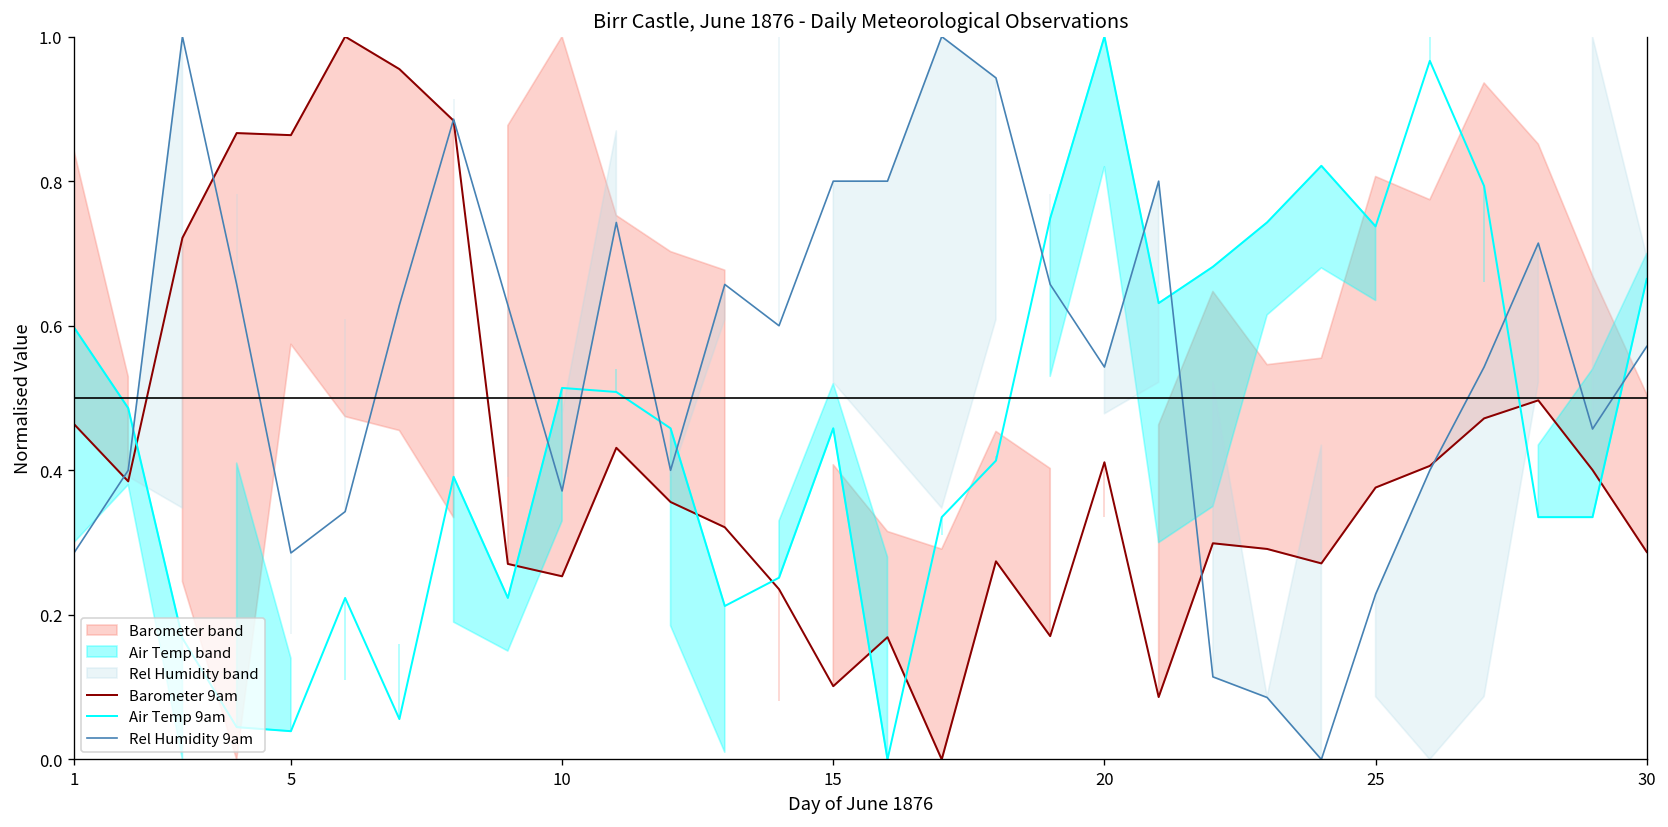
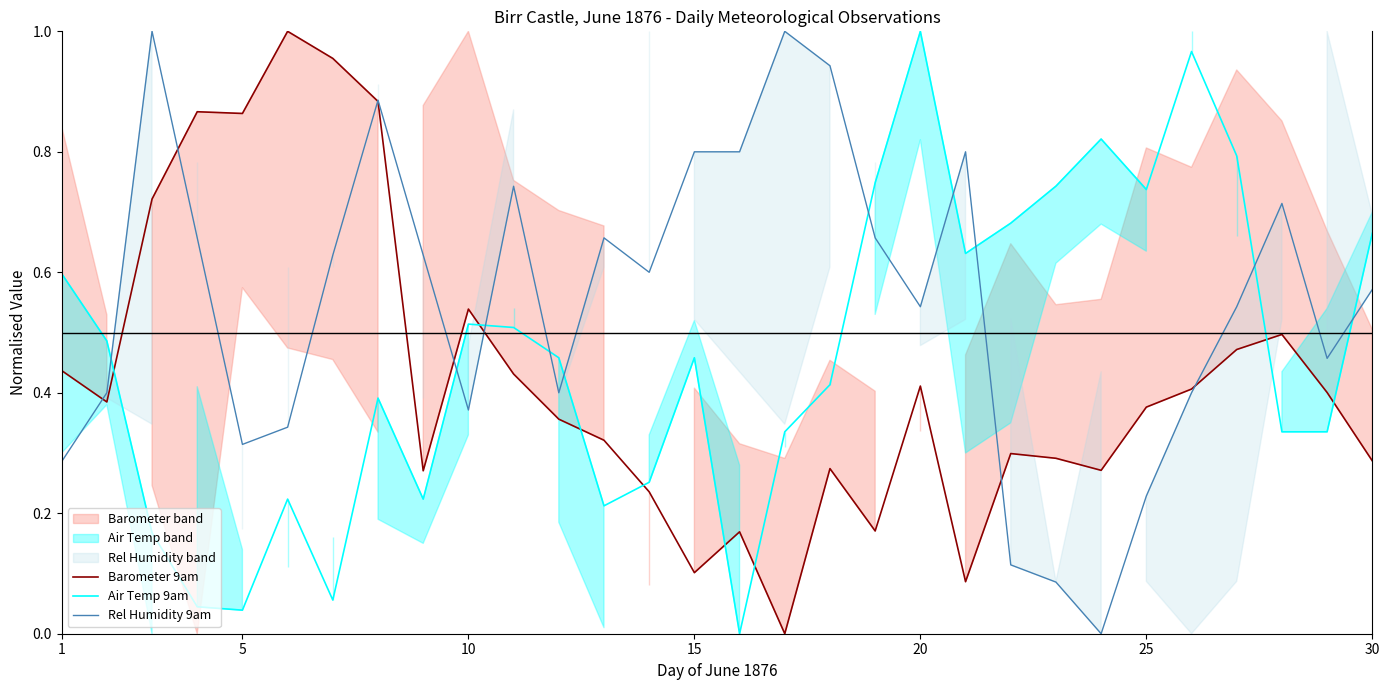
Barometer 9am, 1: 0.46 -> 0.44
Rel Humidity 9am, 5: 0.29 -> 0.31
Barometer 9am, 10: 0.25 -> 0.54
